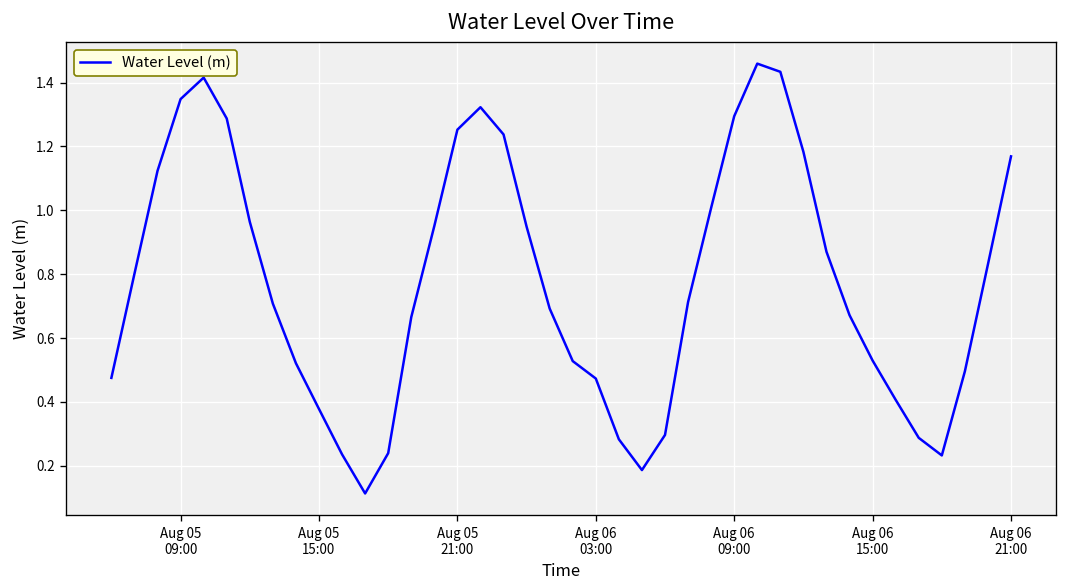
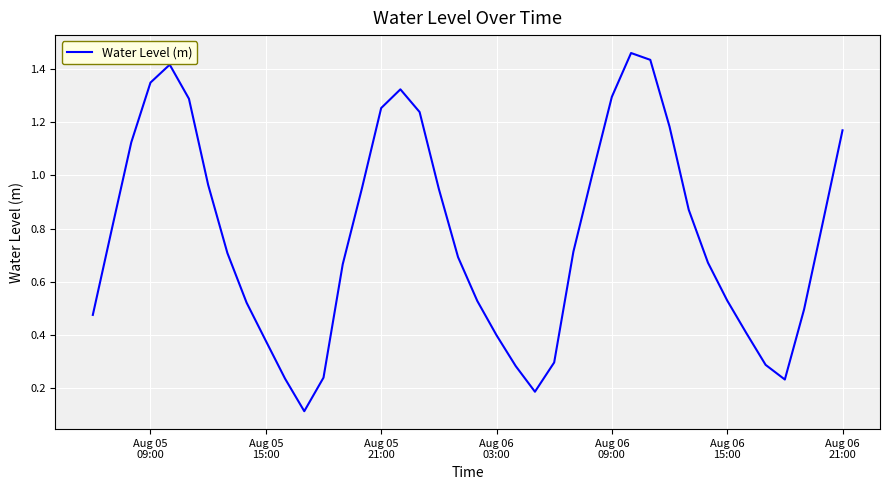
Aug 06 03:00: 0.47 -> 0.40
